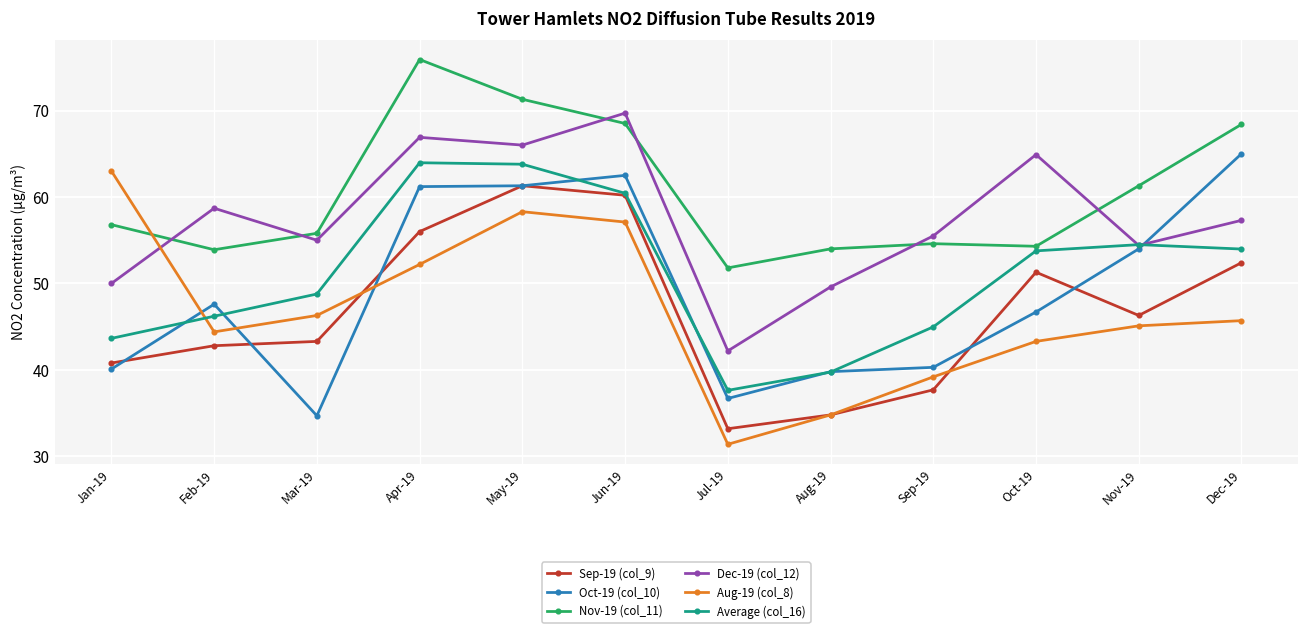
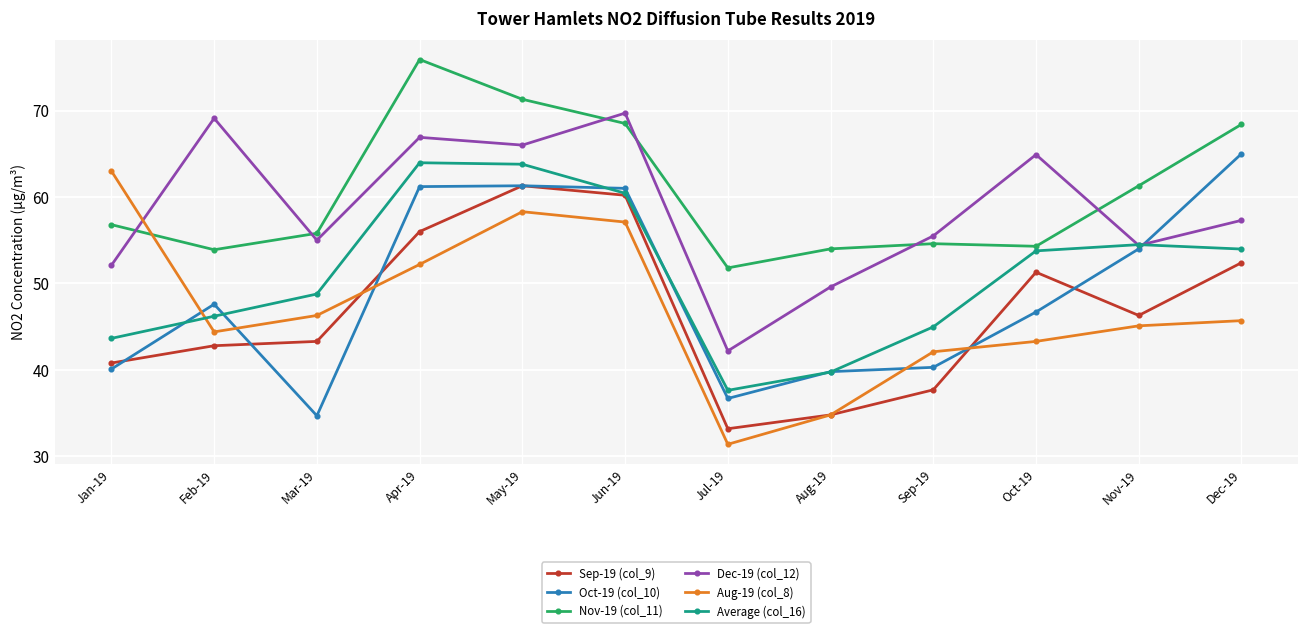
Dec-19 (col_12), Jan-19: 50 -> 52
Dec-19 (col_12), Feb-19: 59 -> 69
Oct-19 (col_10), Jun-19: 63 -> 61
Aug-19 (col_8), Sep-19: 39 -> 42
